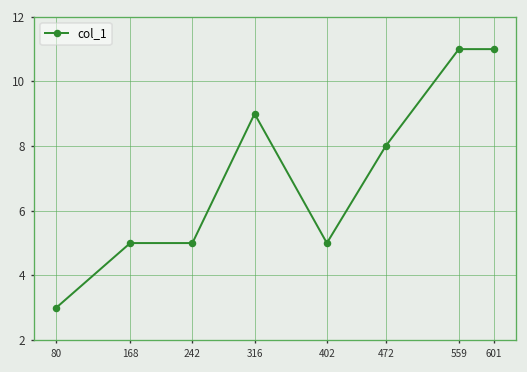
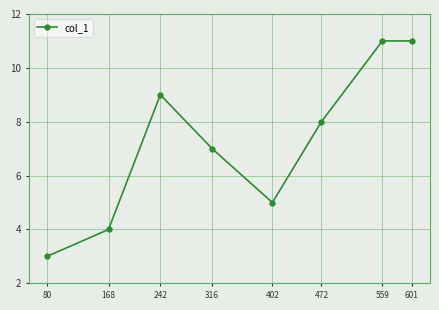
168: 5 -> 4
242: 5 -> 9
316: 9 -> 7
